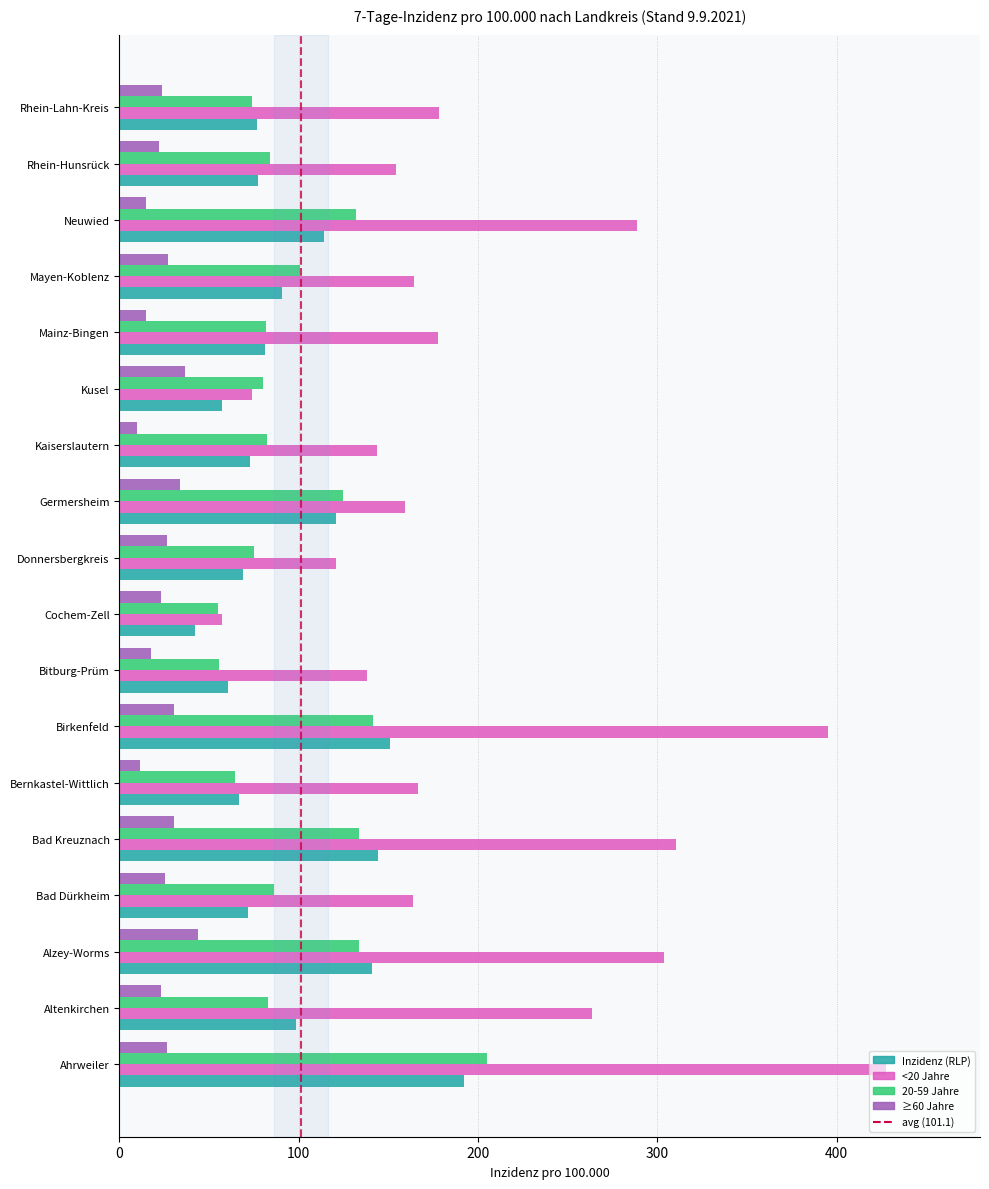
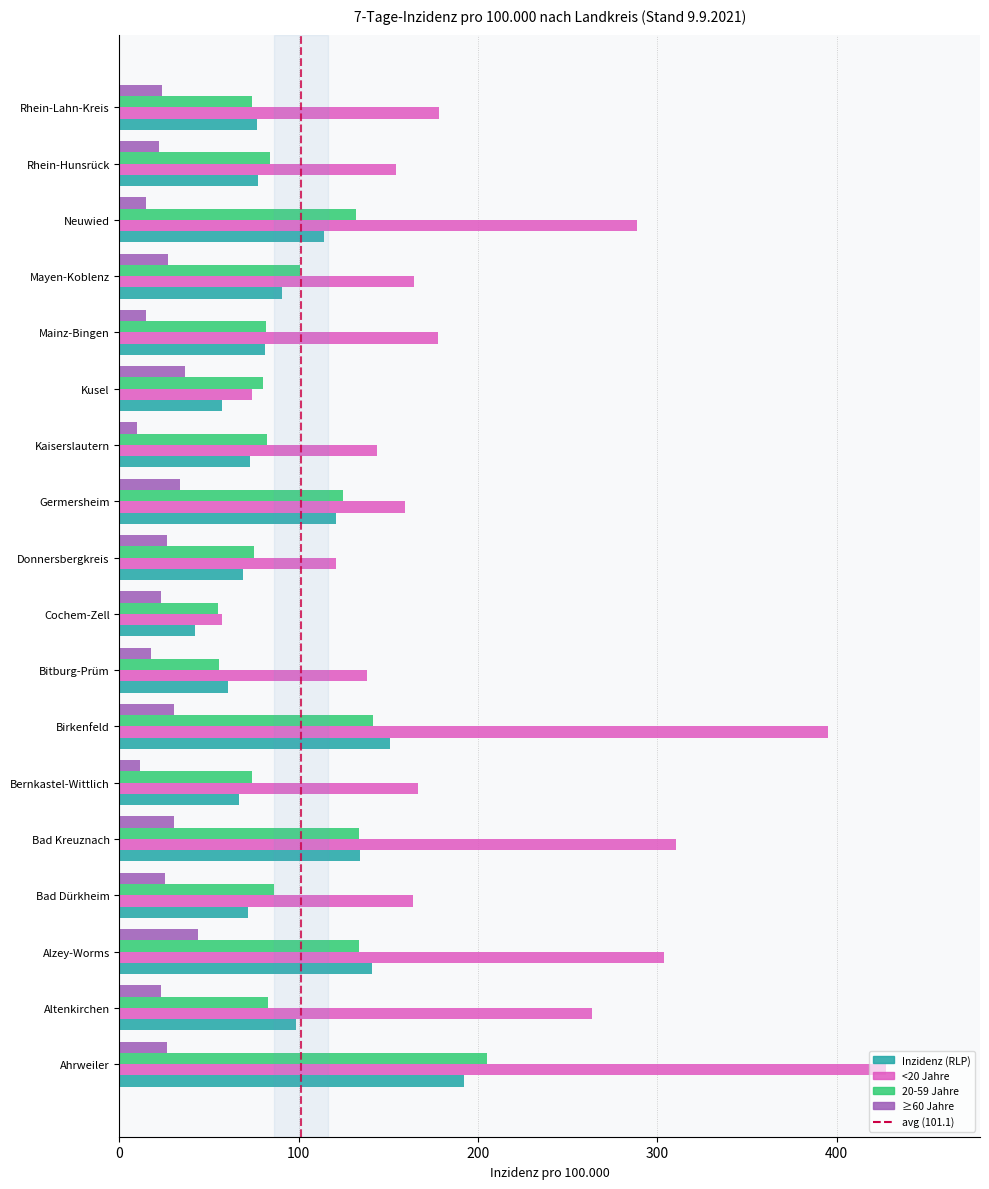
20-59 Jahre, Bernkastel-Wittlich: 64 -> 74
Inzidenz (RLP), Bad Kreuznach: 144 -> 134
